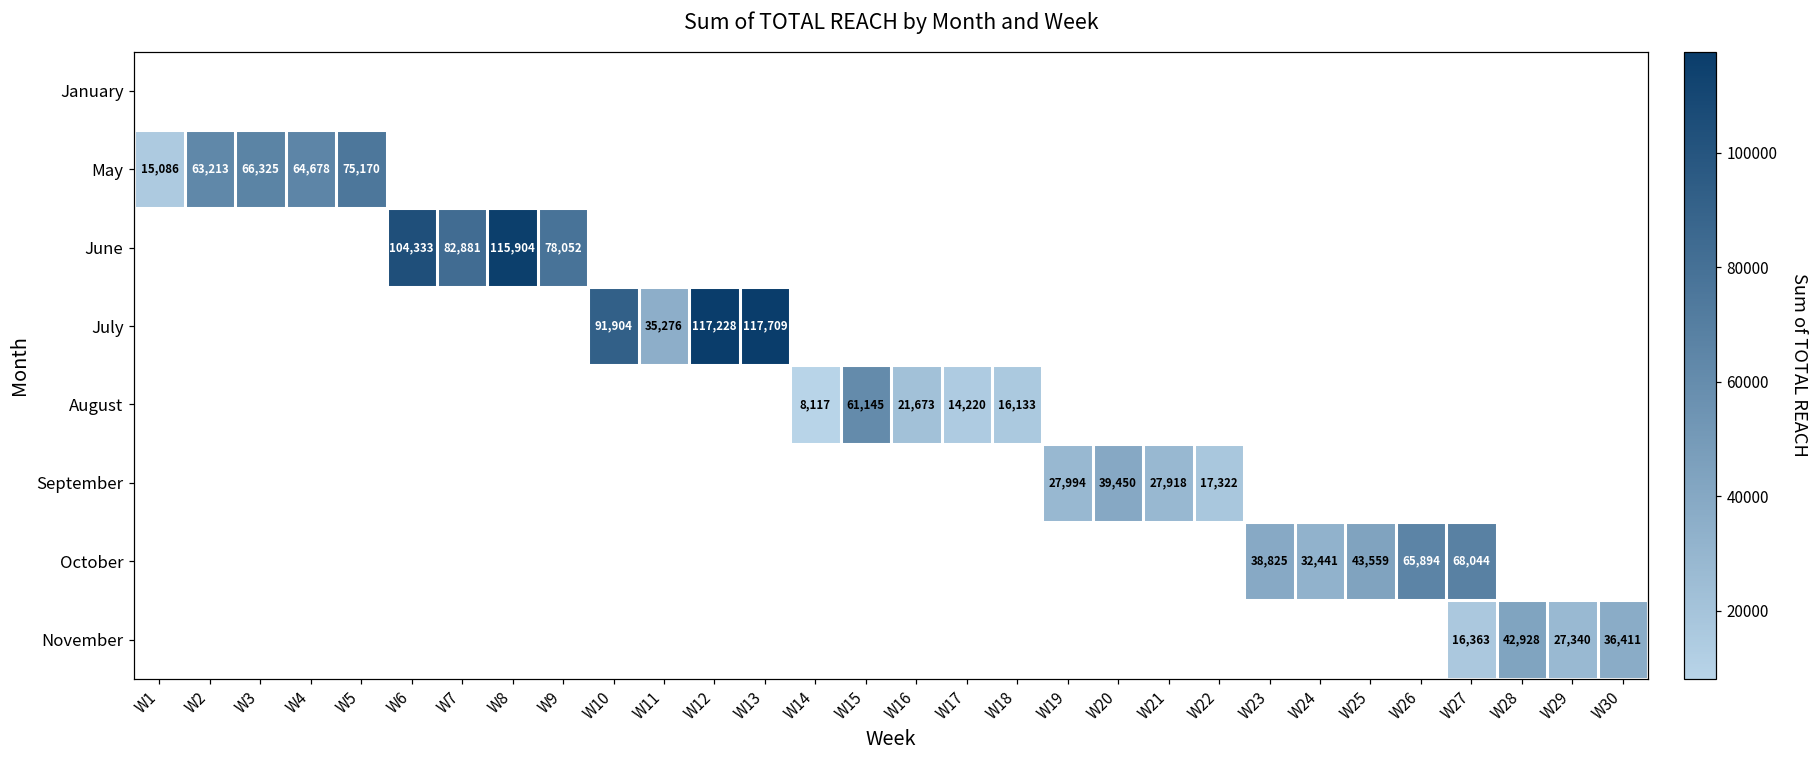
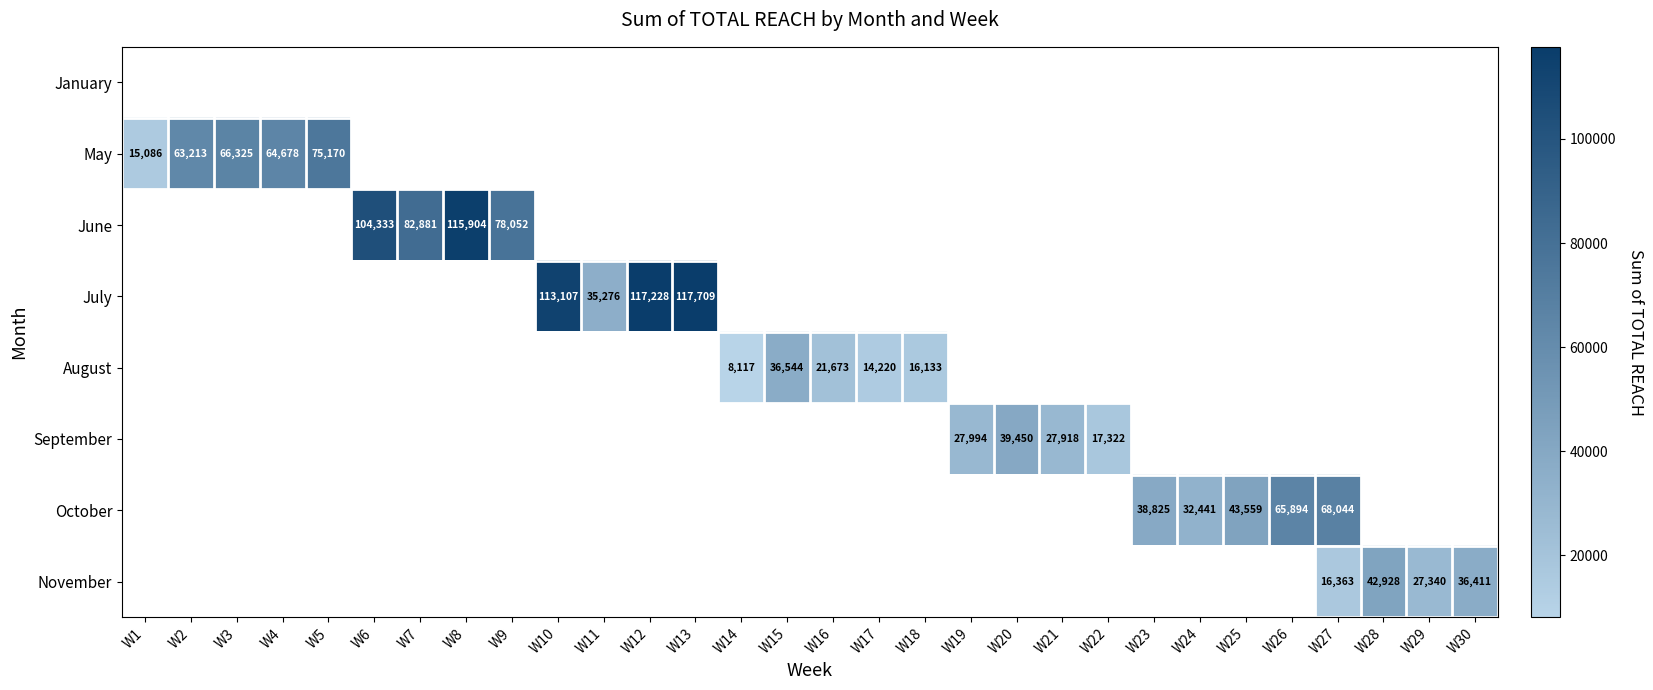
July, W10: 91,904 -> 113,107
August, W15: 61,145 -> 36,544
